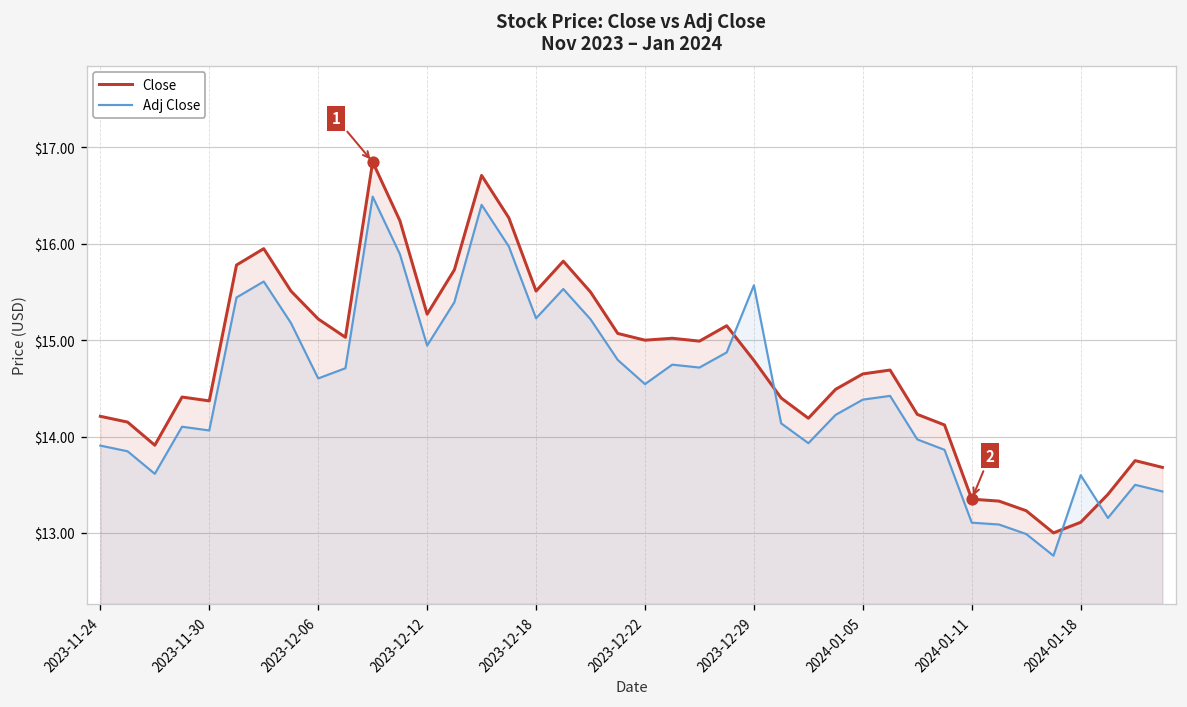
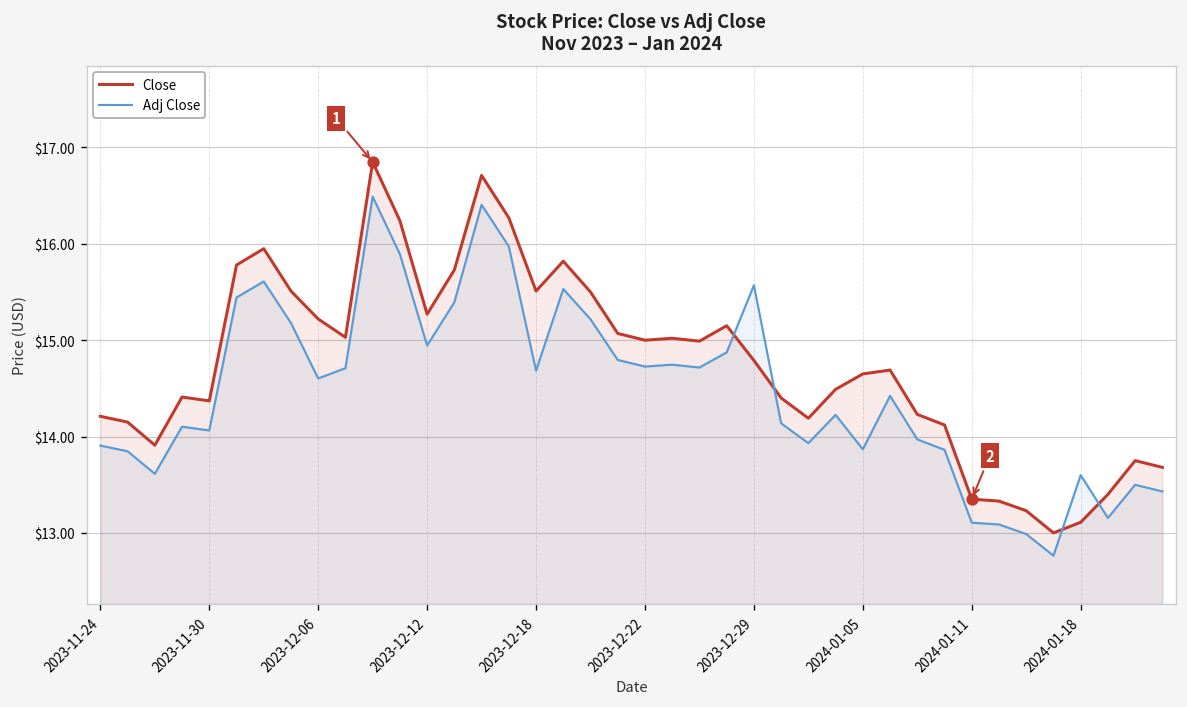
Adj Close, 2023-12-18: $15.2 -> $14.7
Adj Close, 2023-12-22: $14.5 -> $14.7
Adj Close, 2024-01-05: $14.4 -> $13.9
